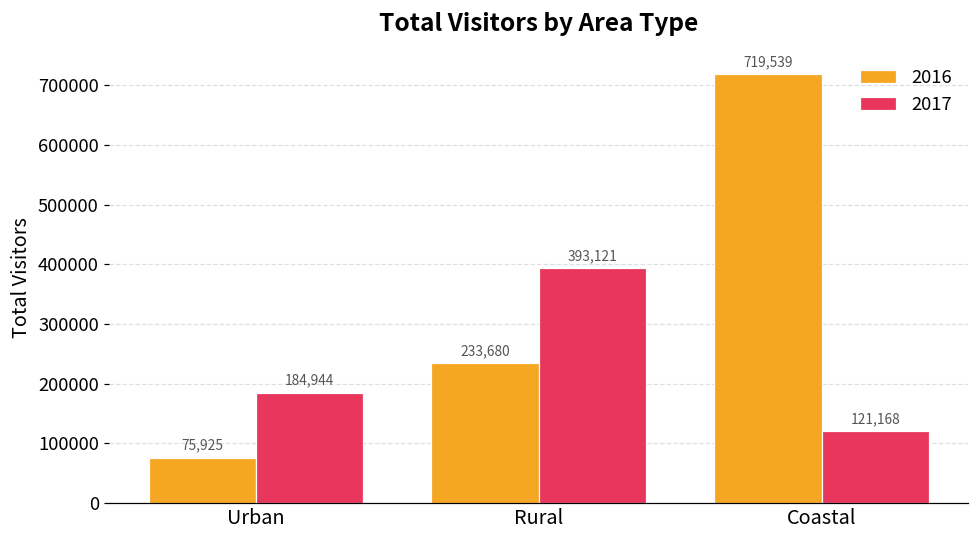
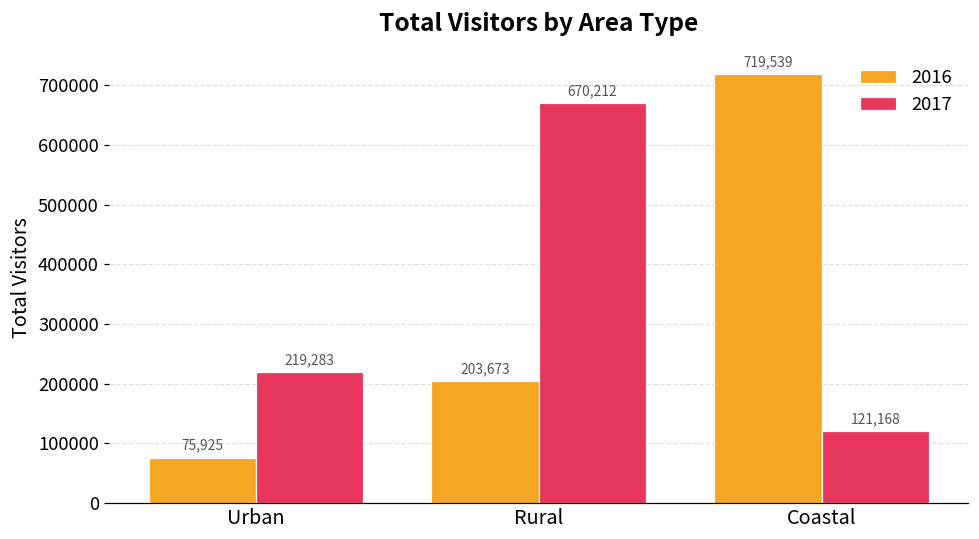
2017, Urban: 184,944 -> 219,283
2016, Rural: 233,680 -> 203,673
2017, Rural: 393,121 -> 670,212
